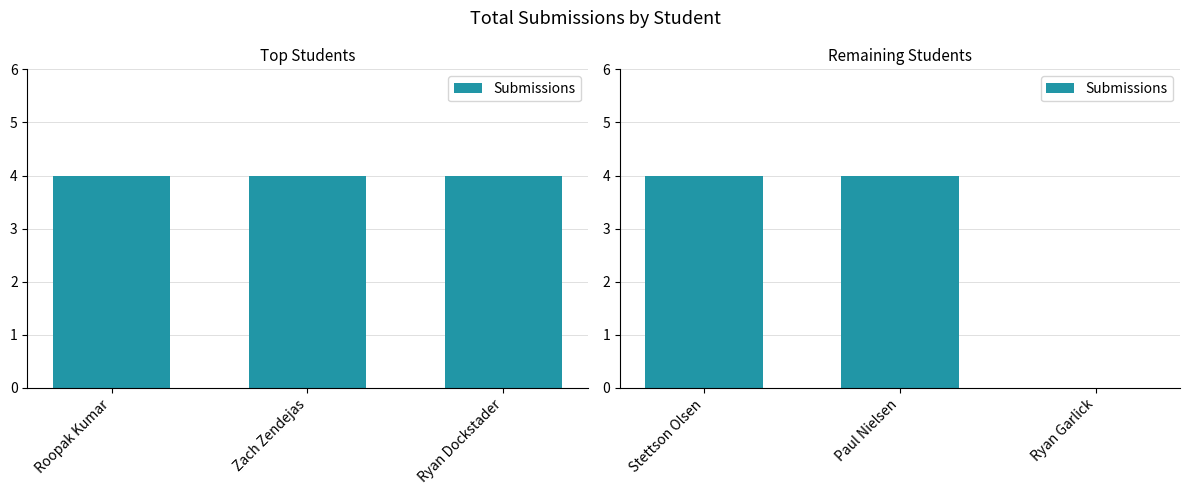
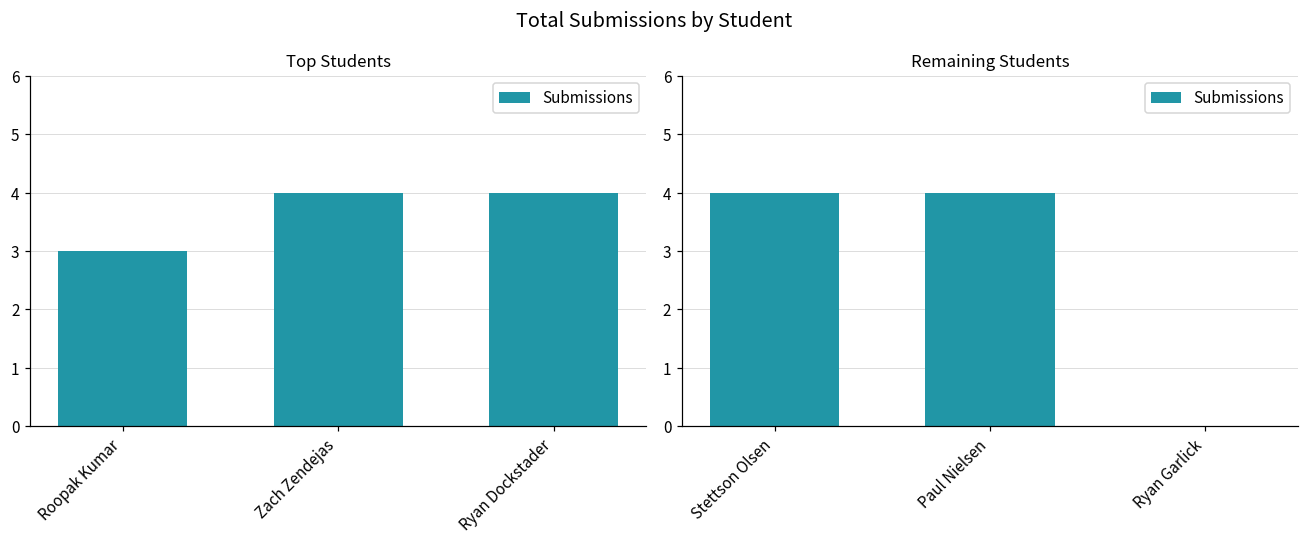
Top Students, Roopak Kumar: 4 -> 3
